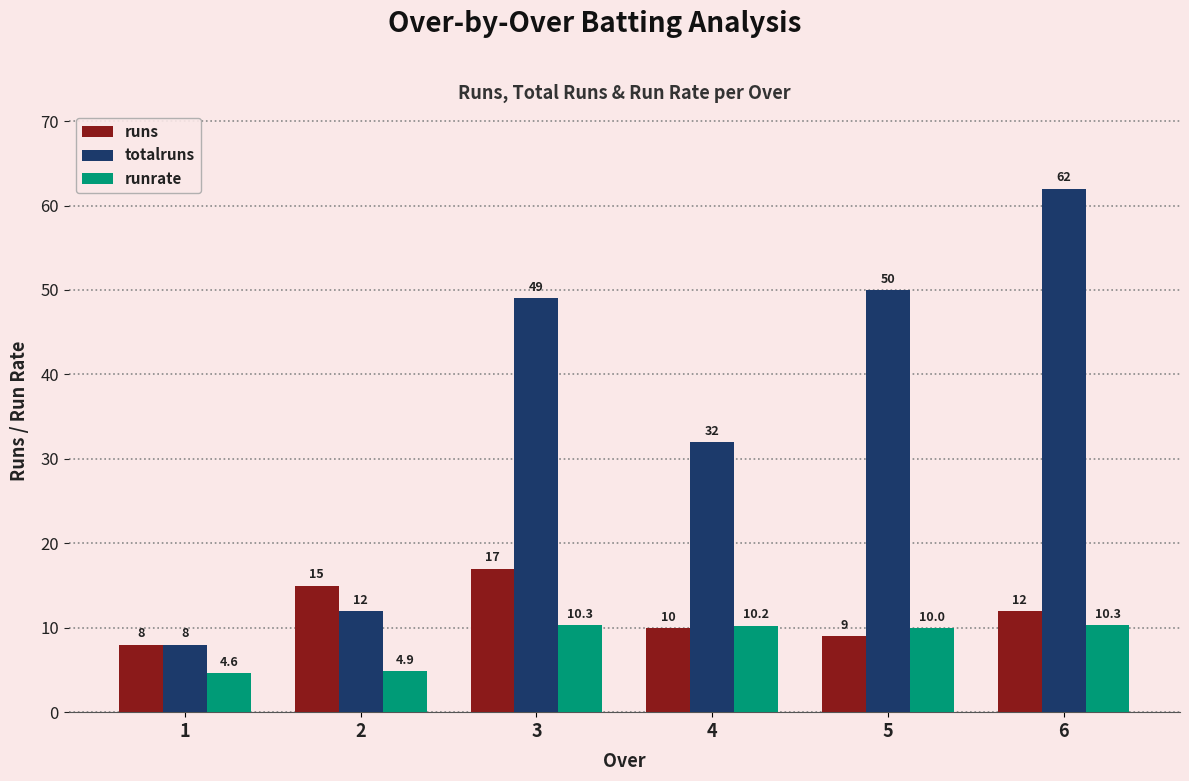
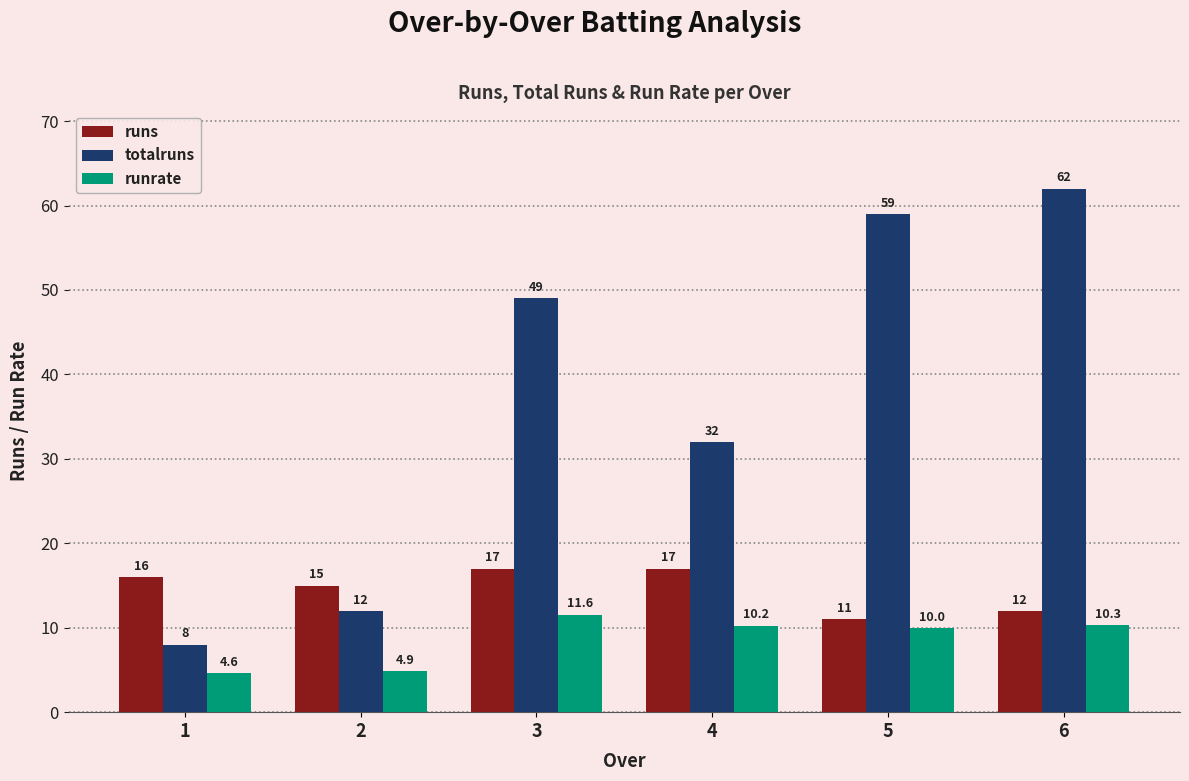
runs, 1: 8 -> 16
runrate, 3: 10.3 -> 11.6
runs, 4: 10 -> 17
runs, 5: 9 -> 11
totalruns, 5: 50 -> 59
